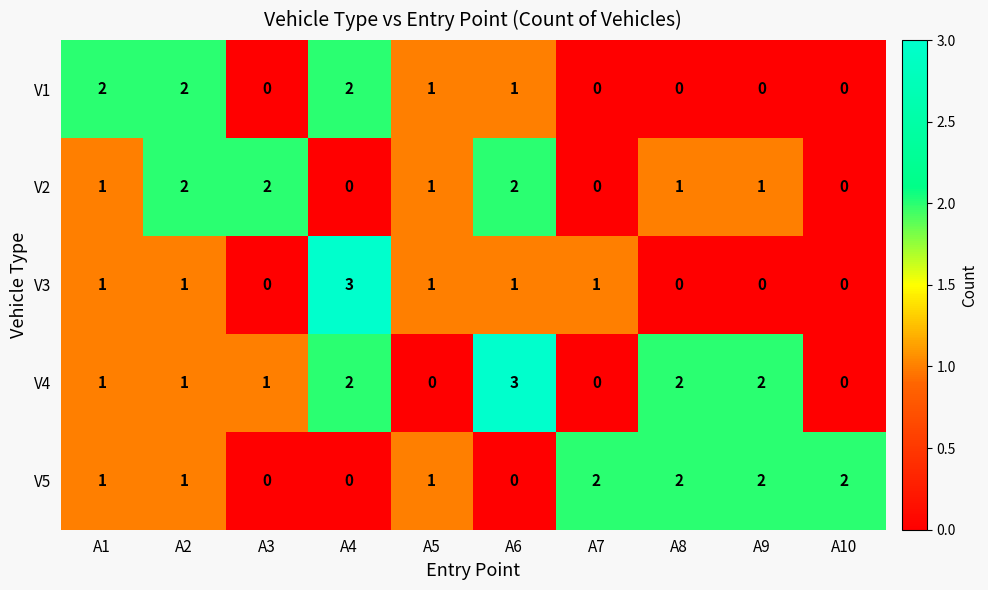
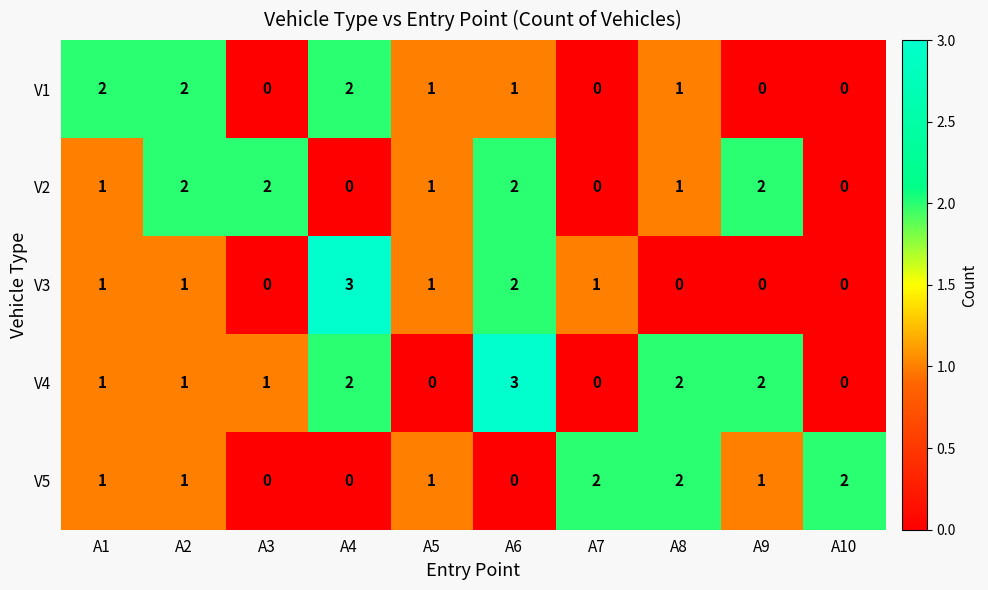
V1, A8: 0 -> 1
V2, A9: 1 -> 2
V3, A6: 1 -> 2
V5, A9: 2 -> 1
